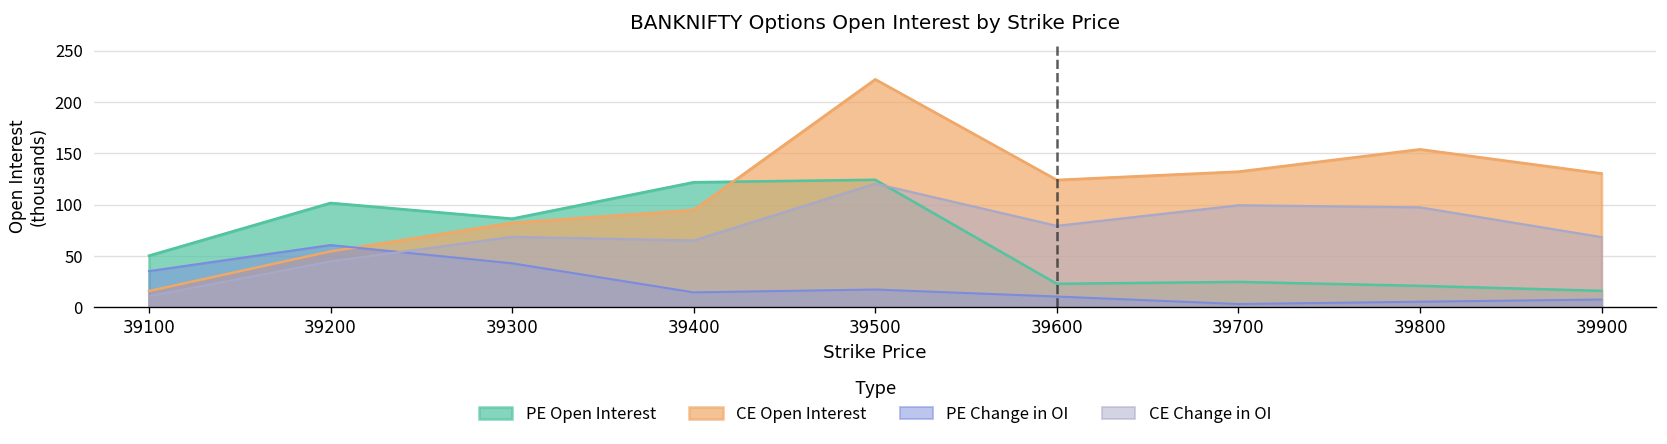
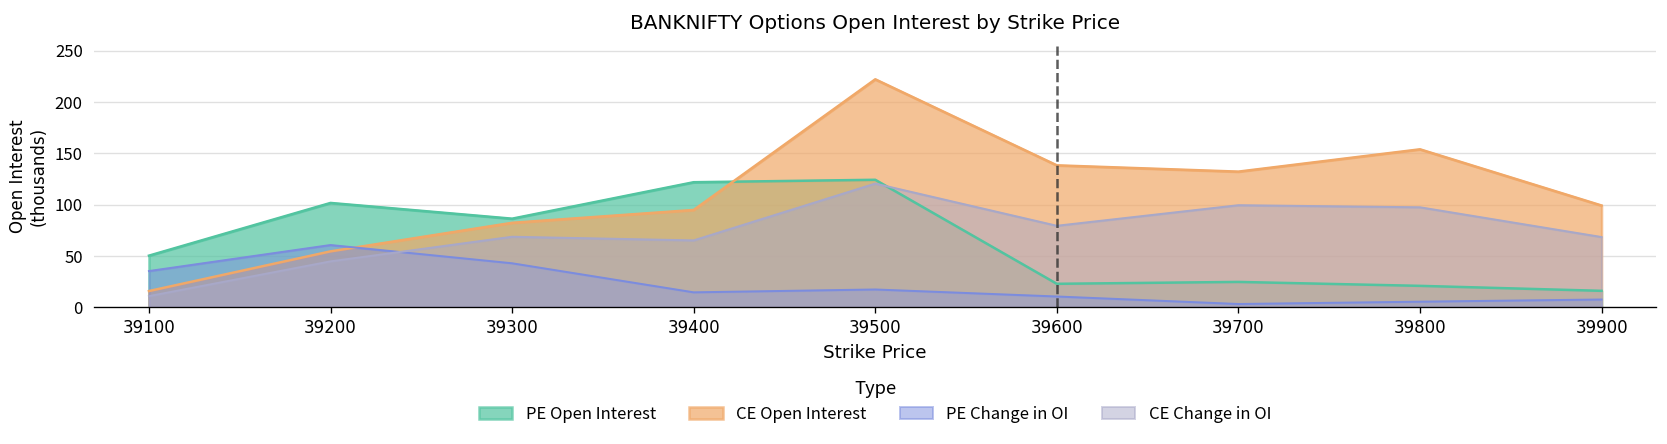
CE Open Interest, 39600: 120 -> 140
CE Open Interest, 39900: 130 -> 100
